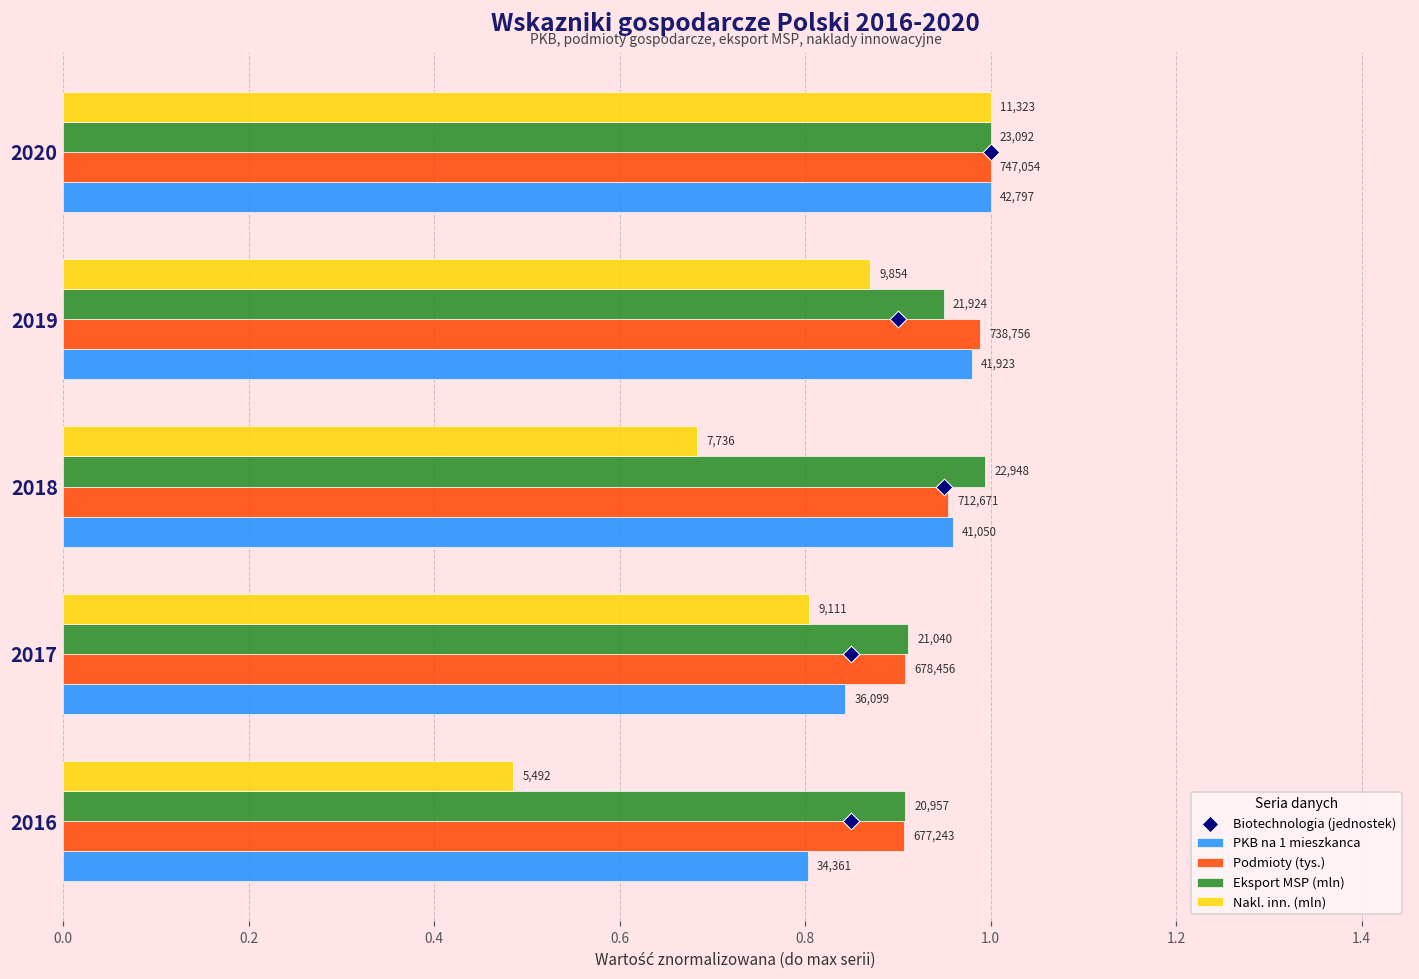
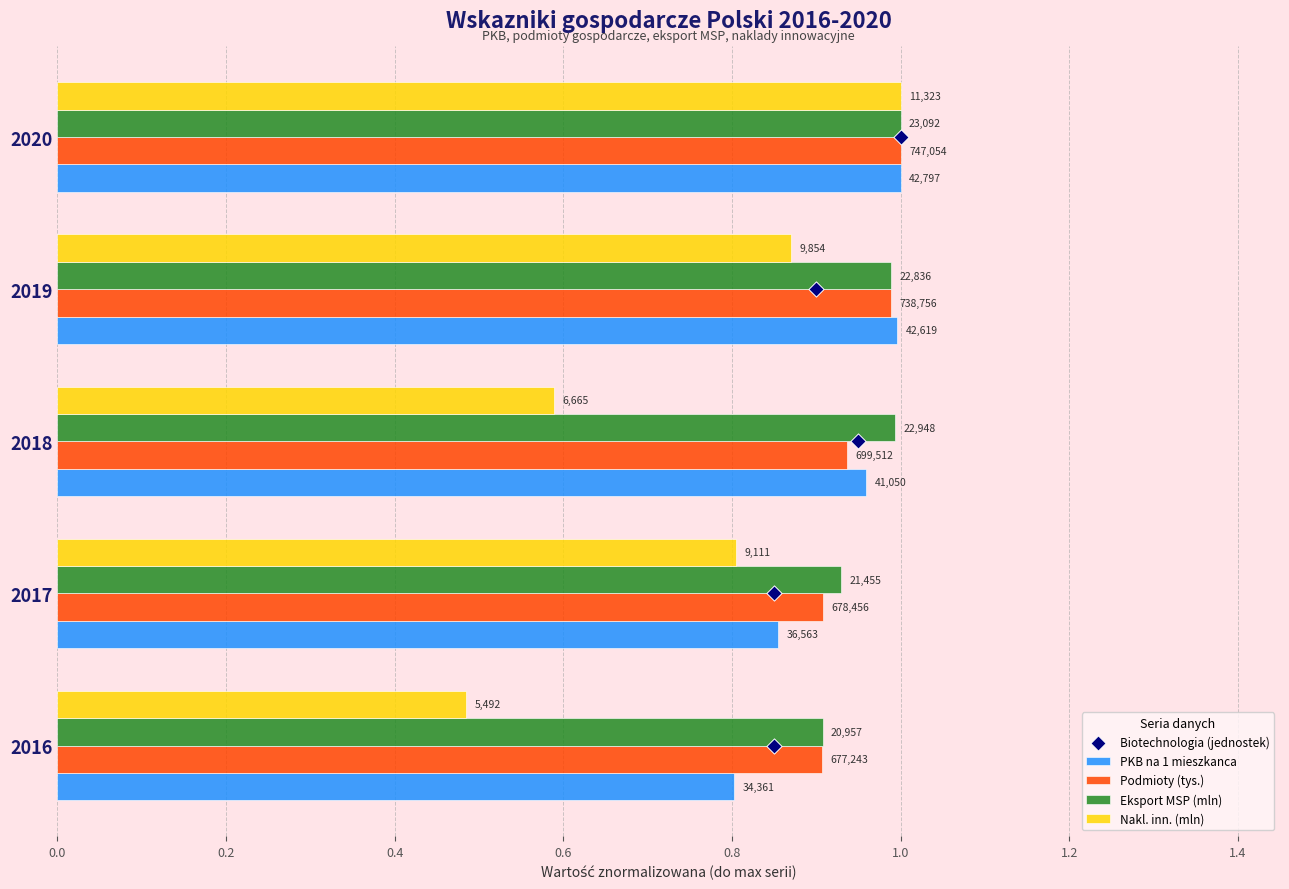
Eksport MSP (mln), 2019: 21,924 -> 22,836
PKB na 1 mieszkanca, 2019: 41,923 -> 42,619
Nakl. inn. (mln), 2018: 7,736 -> 6,665
Podmioty (tys.), 2018: 712,671 -> 699,512
Eksport MSP (mln), 2017: 21,040 -> 21,455
PKB na 1 mieszkanca, 2017: 36,099 -> 36,563
